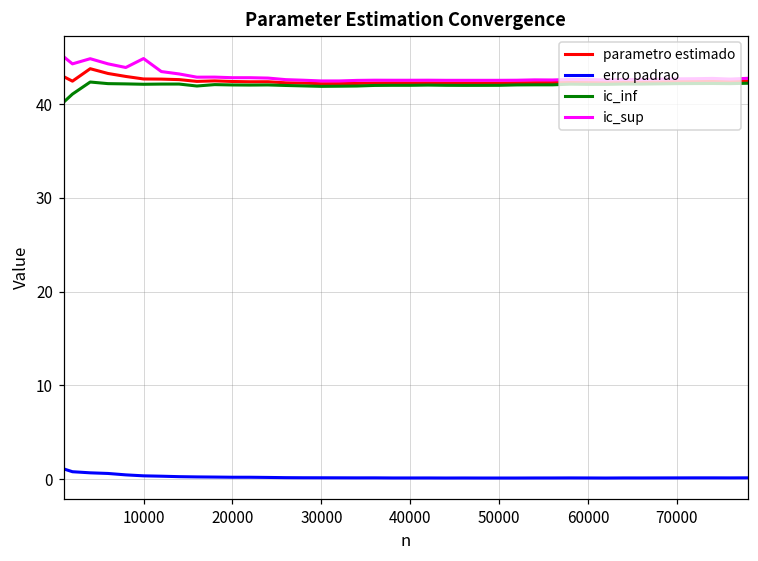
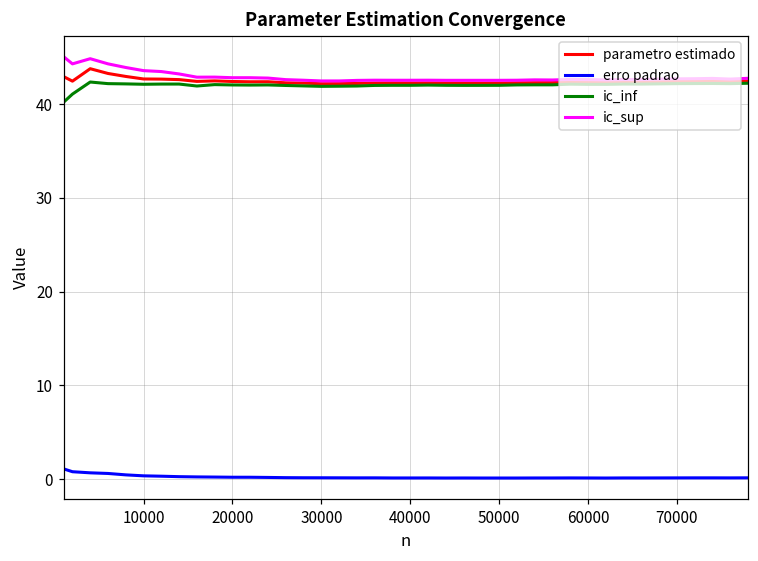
ic_sup, 10000: 45 -> 44
